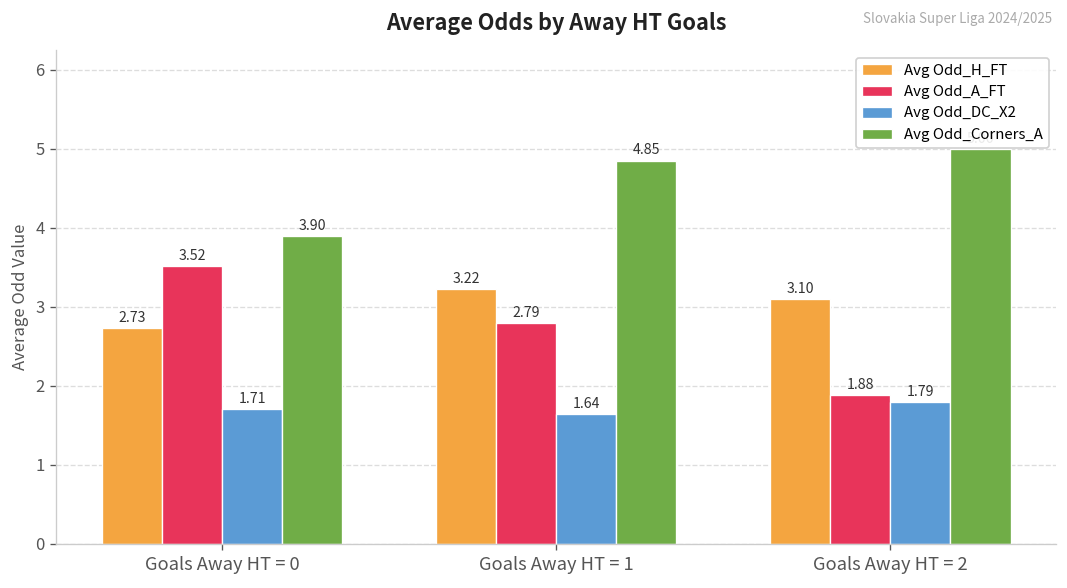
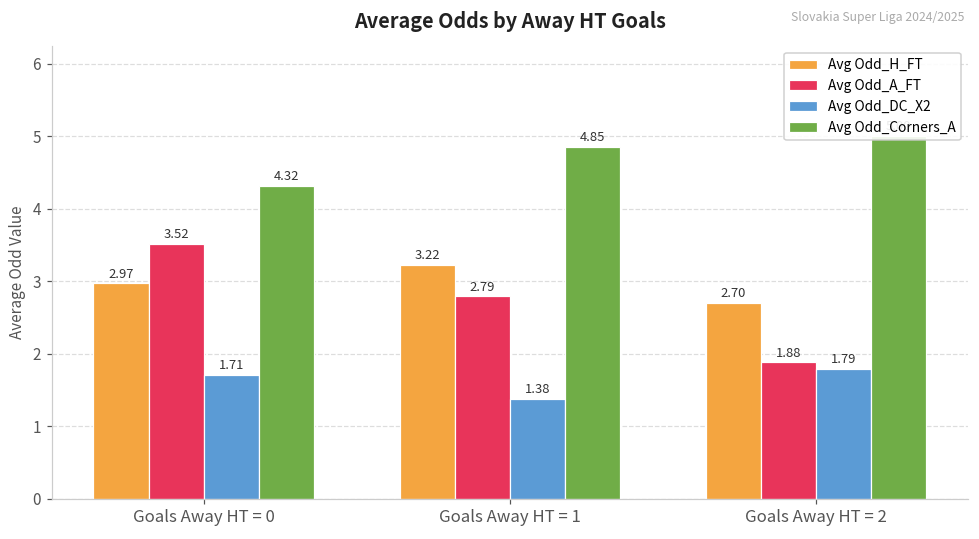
Avg Odd_H_FT, Goals Away HT = 0: 2.73 -> 2.97
Avg Odd_Corners_A, Goals Away HT = 0: 3.90 -> 4.32
Avg Odd_DC_X2, Goals Away HT = 1: 1.64 -> 1.38
Avg Odd_H_FT, Goals Away HT = 2: 3.10 -> 2.70
